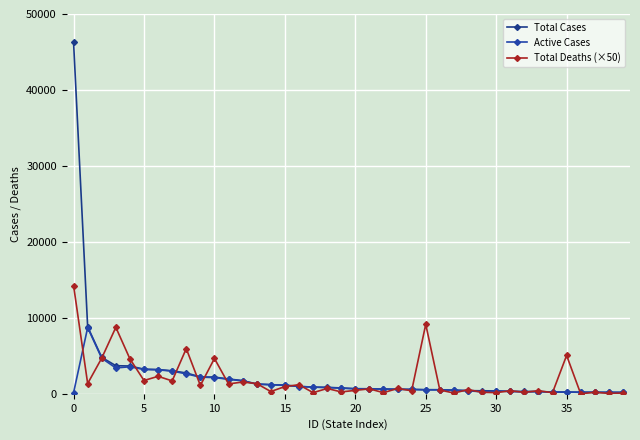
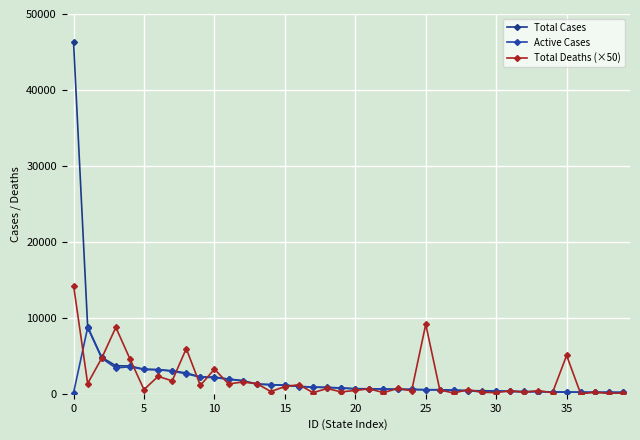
Total Deaths (×50), 5: 2000 -> 1000
Total Deaths (×50), 10: 5000 -> 3000
